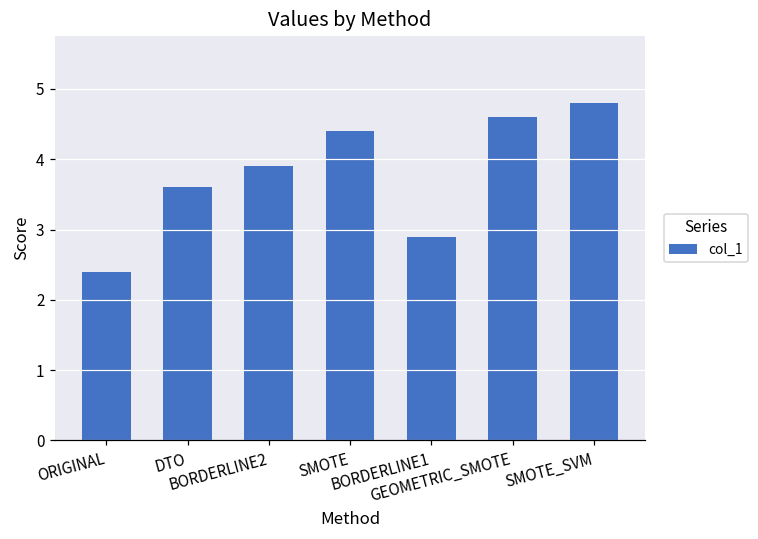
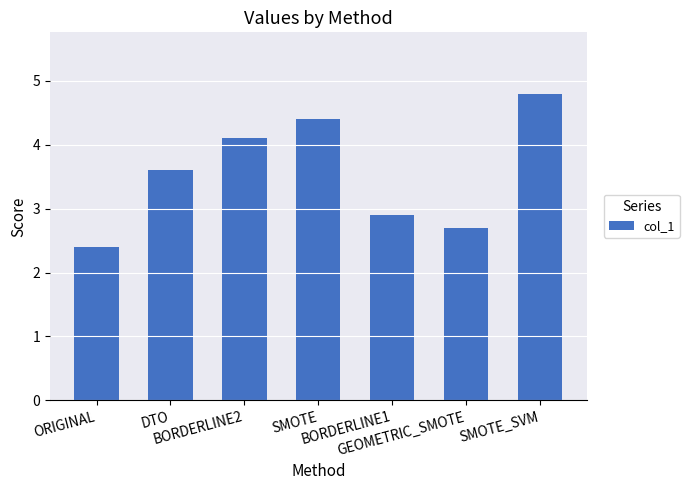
BORDERLINE2: 3.9 -> 4.1
GEOMETRIC_SMOTE: 4.6 -> 2.7
